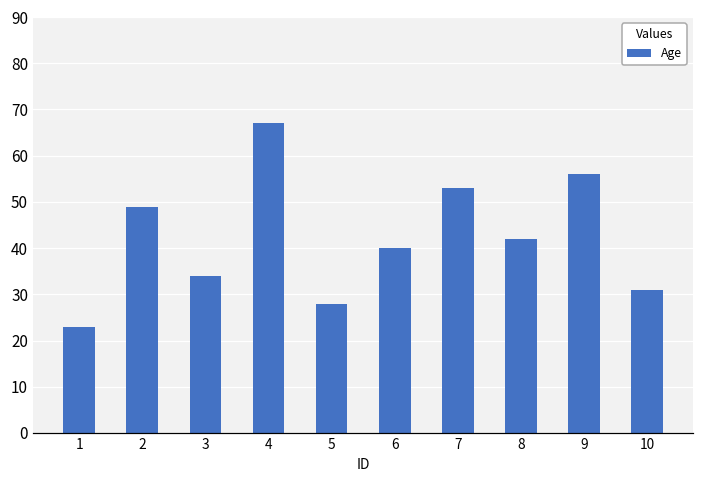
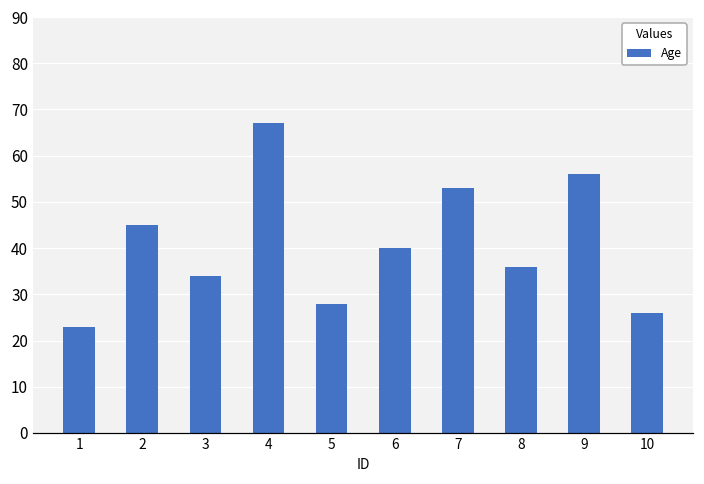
2: 49 -> 45
8: 42 -> 36
10: 31 -> 26
